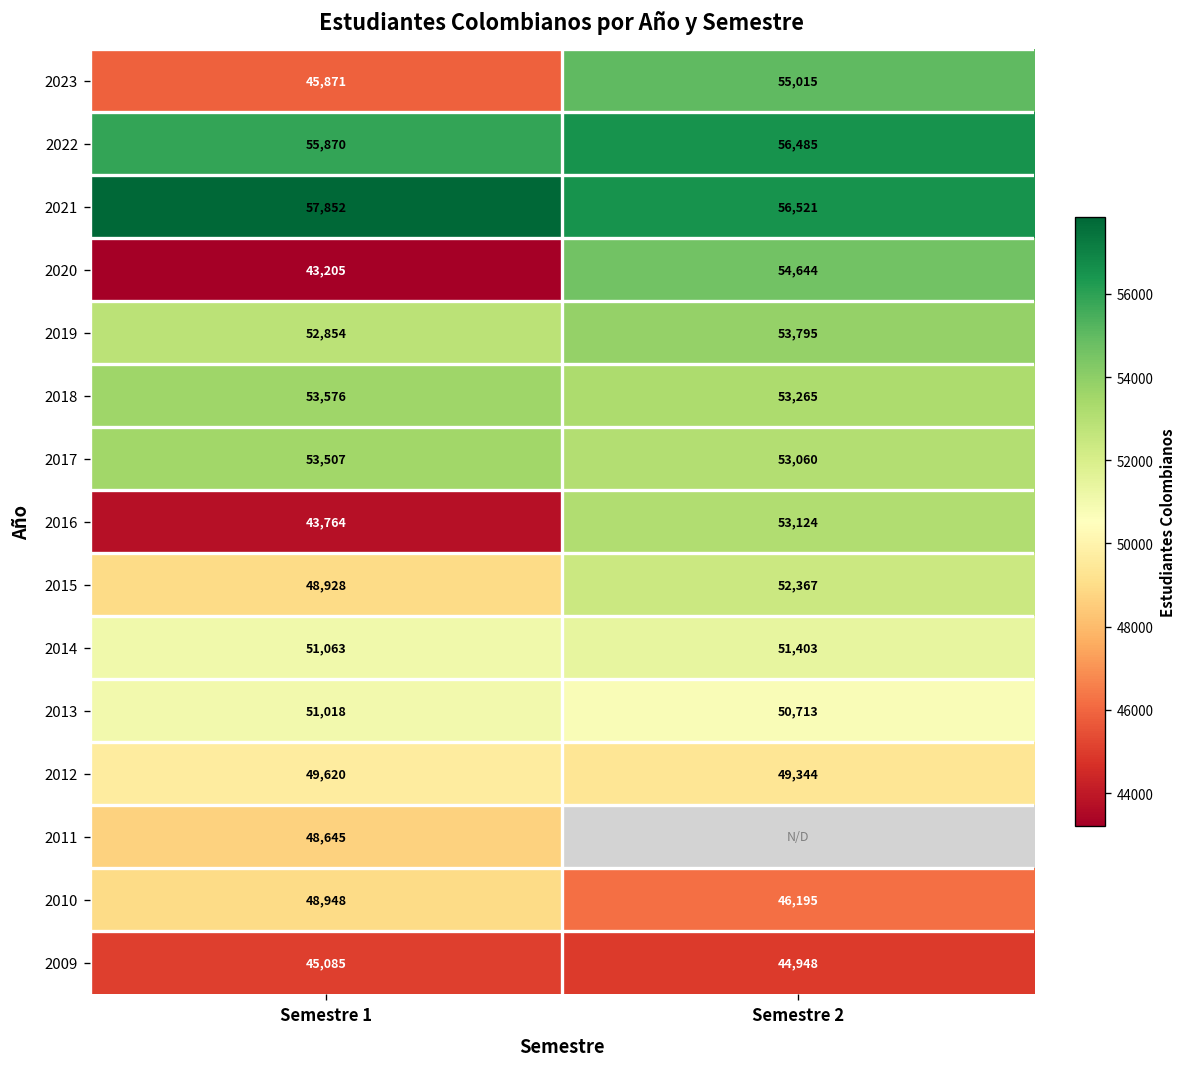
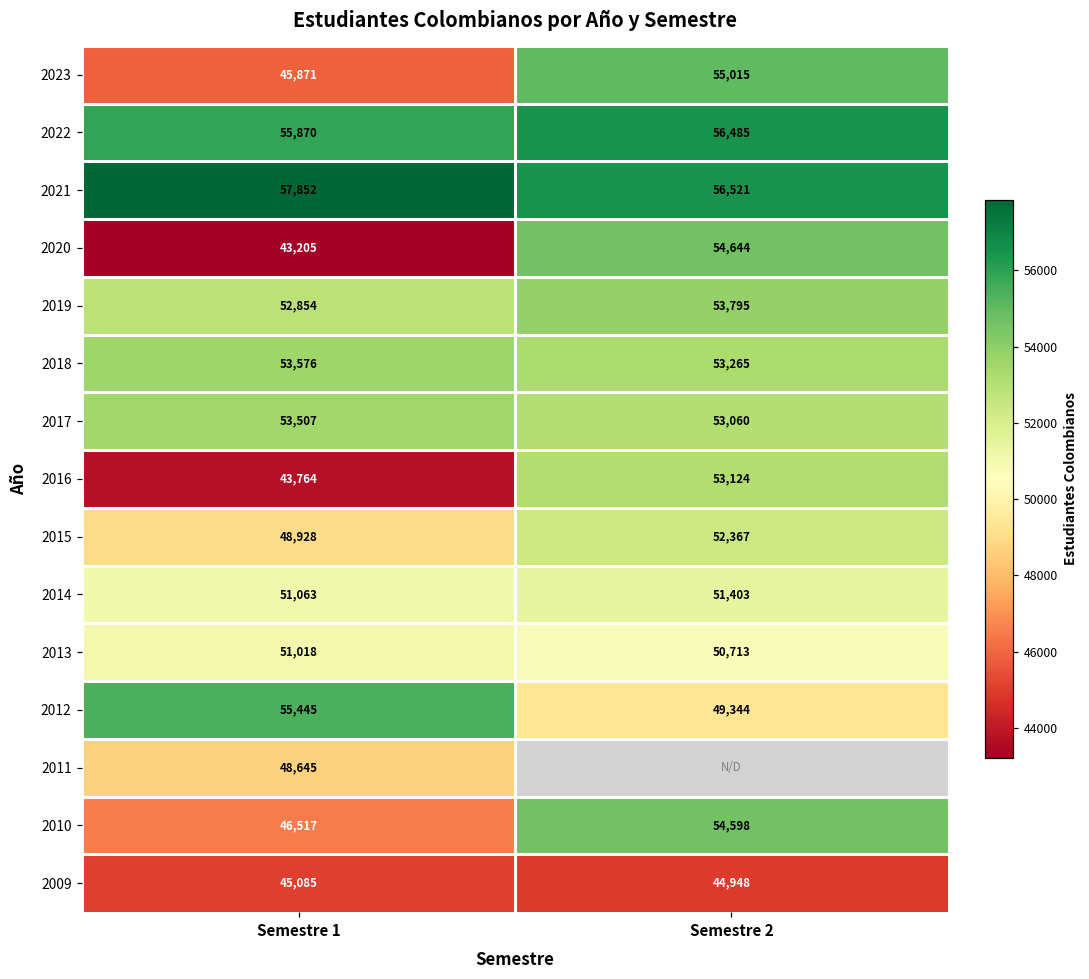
2012, Semestre 1: 49,620 -> 55,445
2010, Semestre 1: 48,948 -> 46,517
2010, Semestre 2: 46,195 -> 54,598
